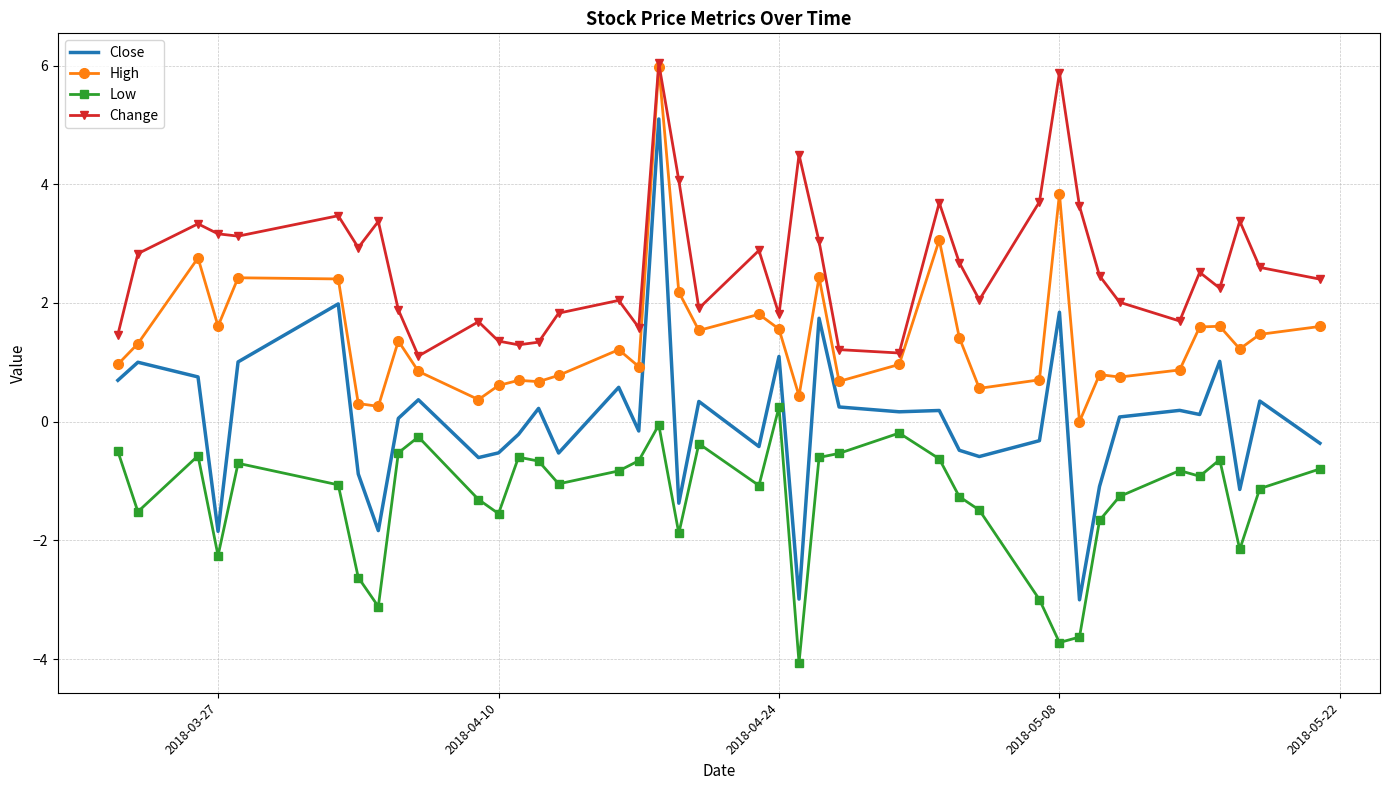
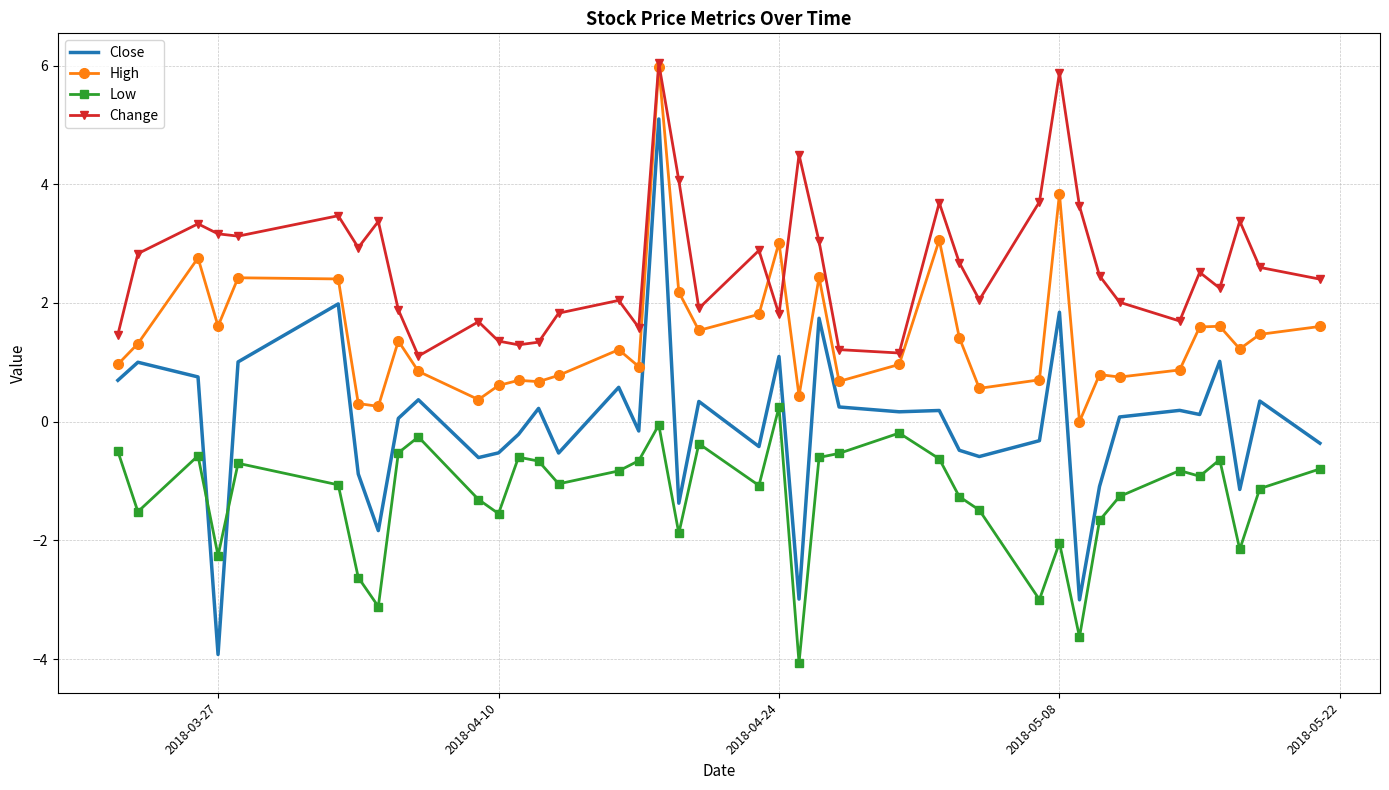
Close, 2018-03-27: -1.8 -> -3.9
High, 2018-04-24: 1.6 -> 3.0
Low, 2018-05-08: -3.7 -> -2.0
